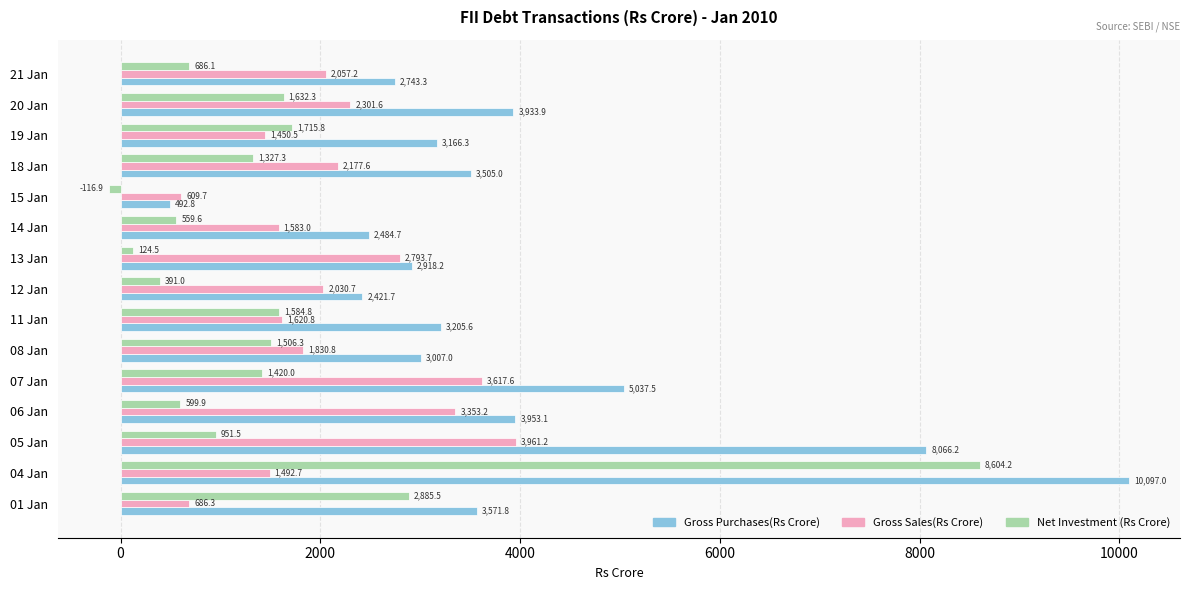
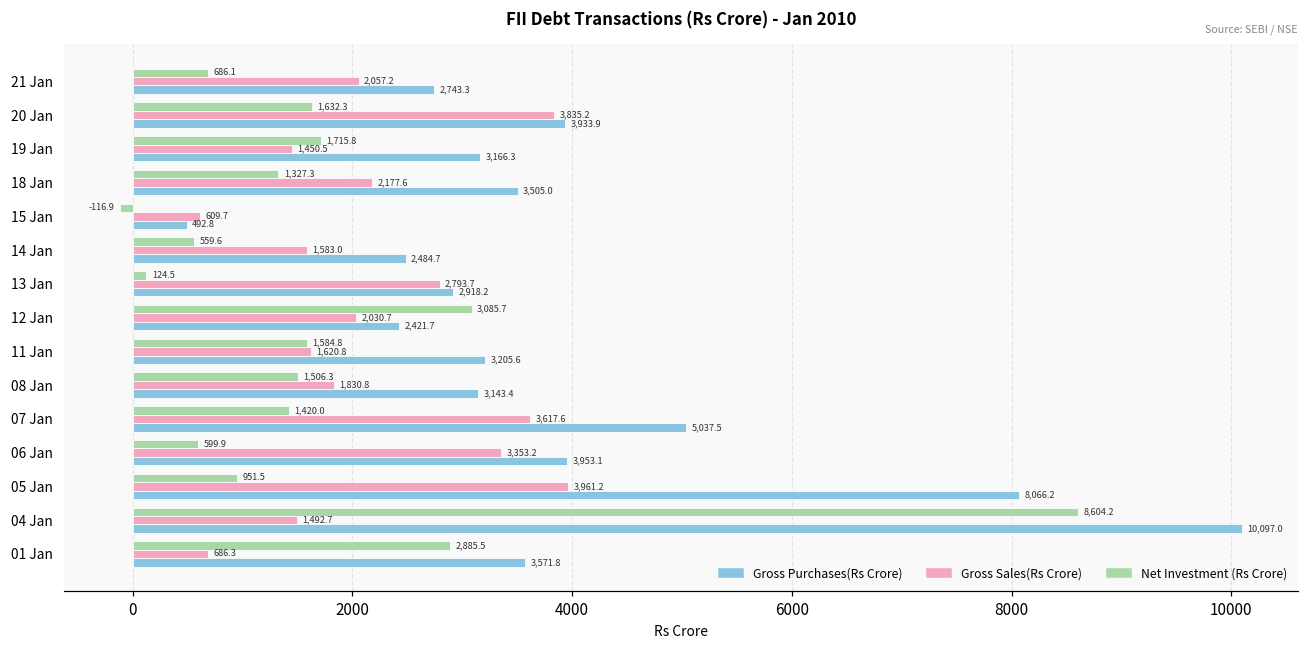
Gross Sales(Rs Crore), 20 Jan: 2,301.6 -> 3,835.2
Net Investment (Rs Crore), 12 Jan: 391.0 -> 3,085.7
Gross Purchases(Rs Crore), 08 Jan: 3,007.0 -> 3,143.4
